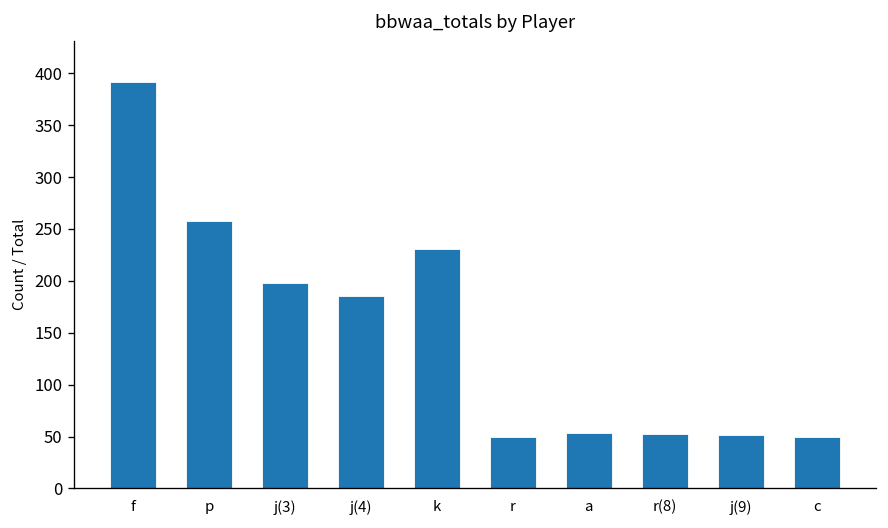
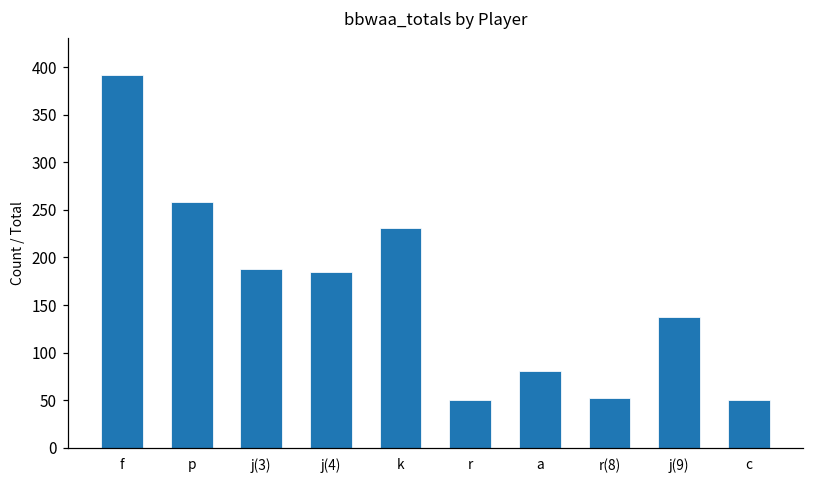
j(3): 200 -> 190
a: 50 -> 80
j(9): 50 -> 140
